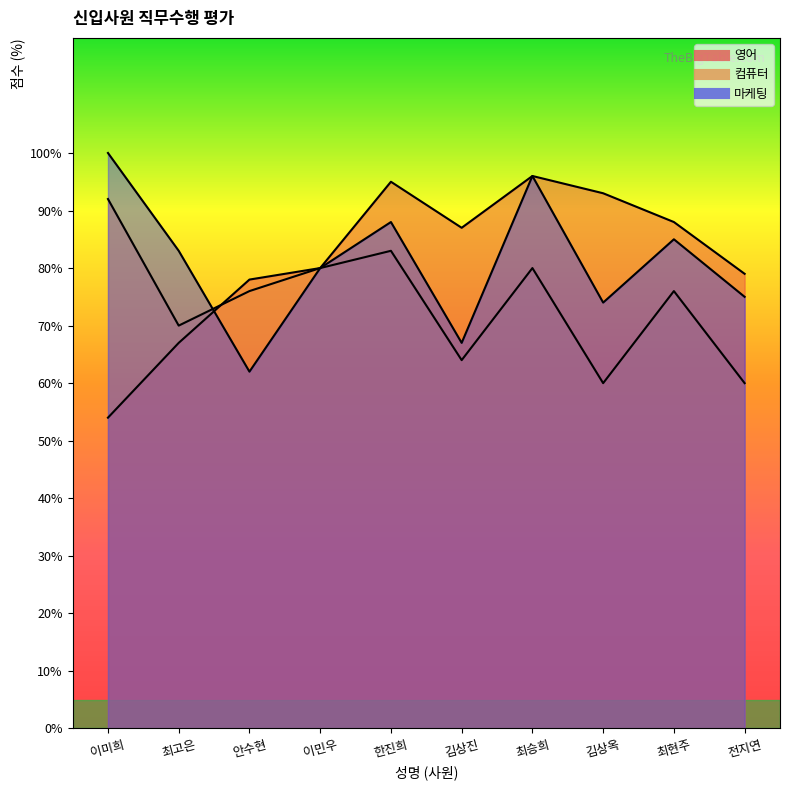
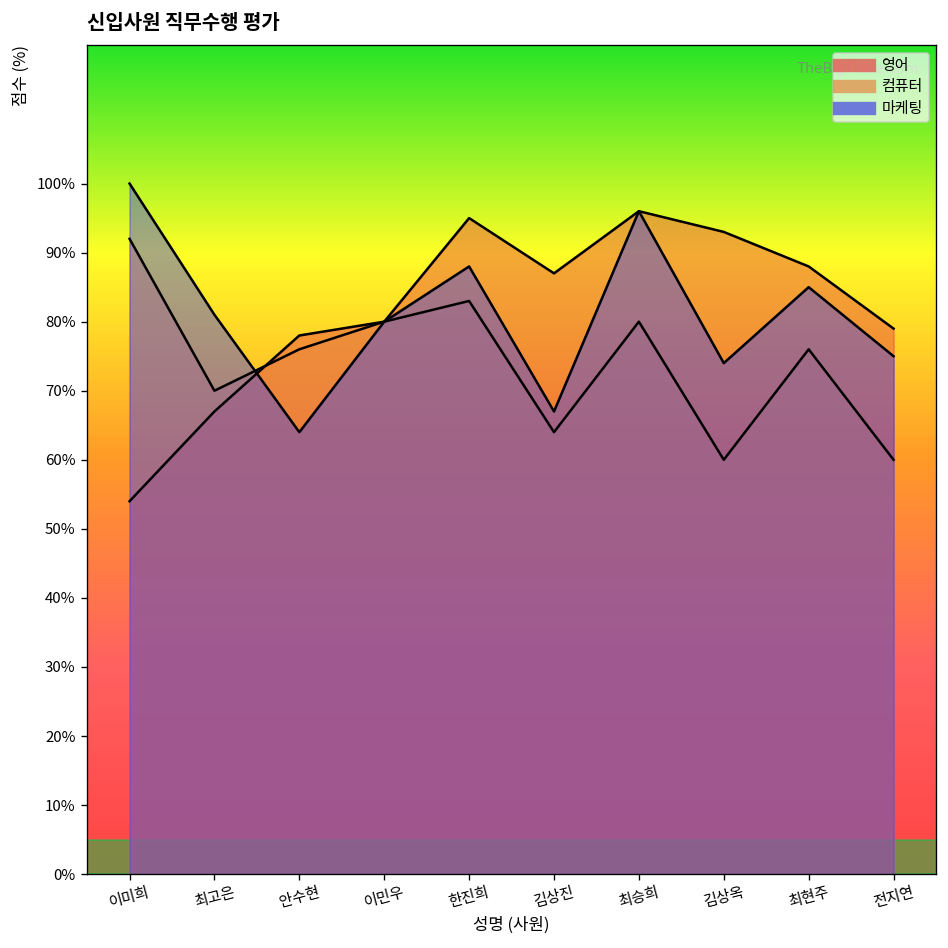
마케팅, 최고은: 83% -> 81%
마케팅, 안수현: 62% -> 64%
